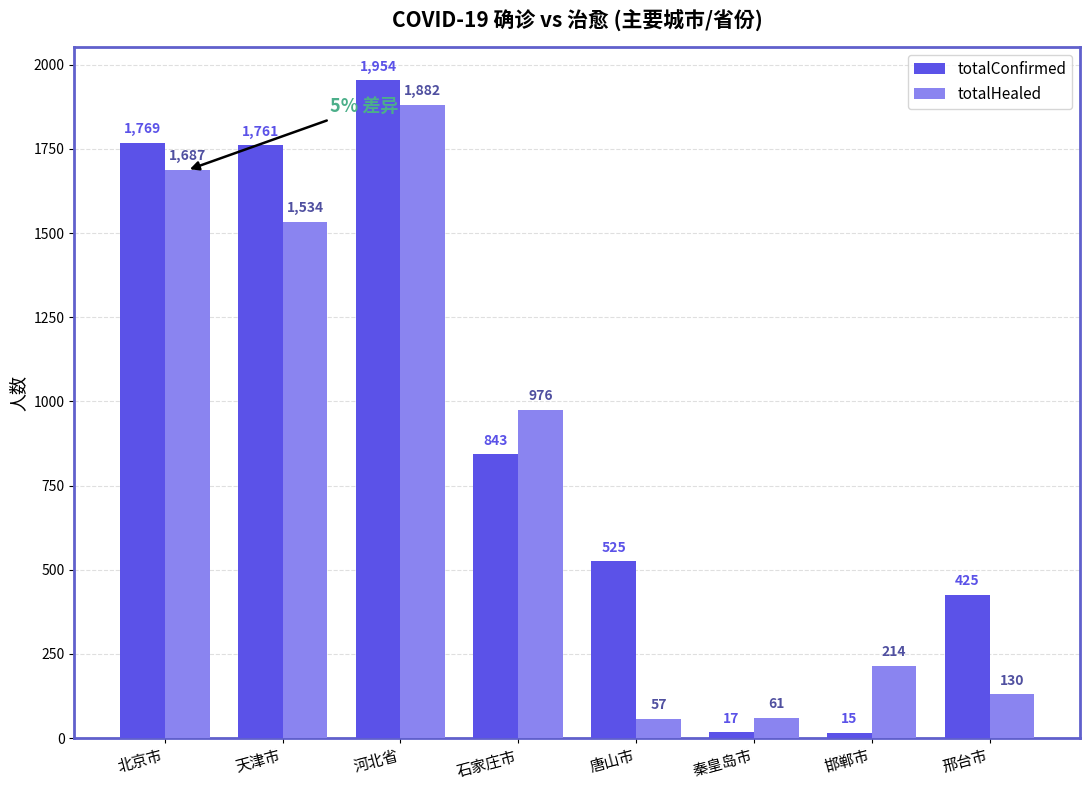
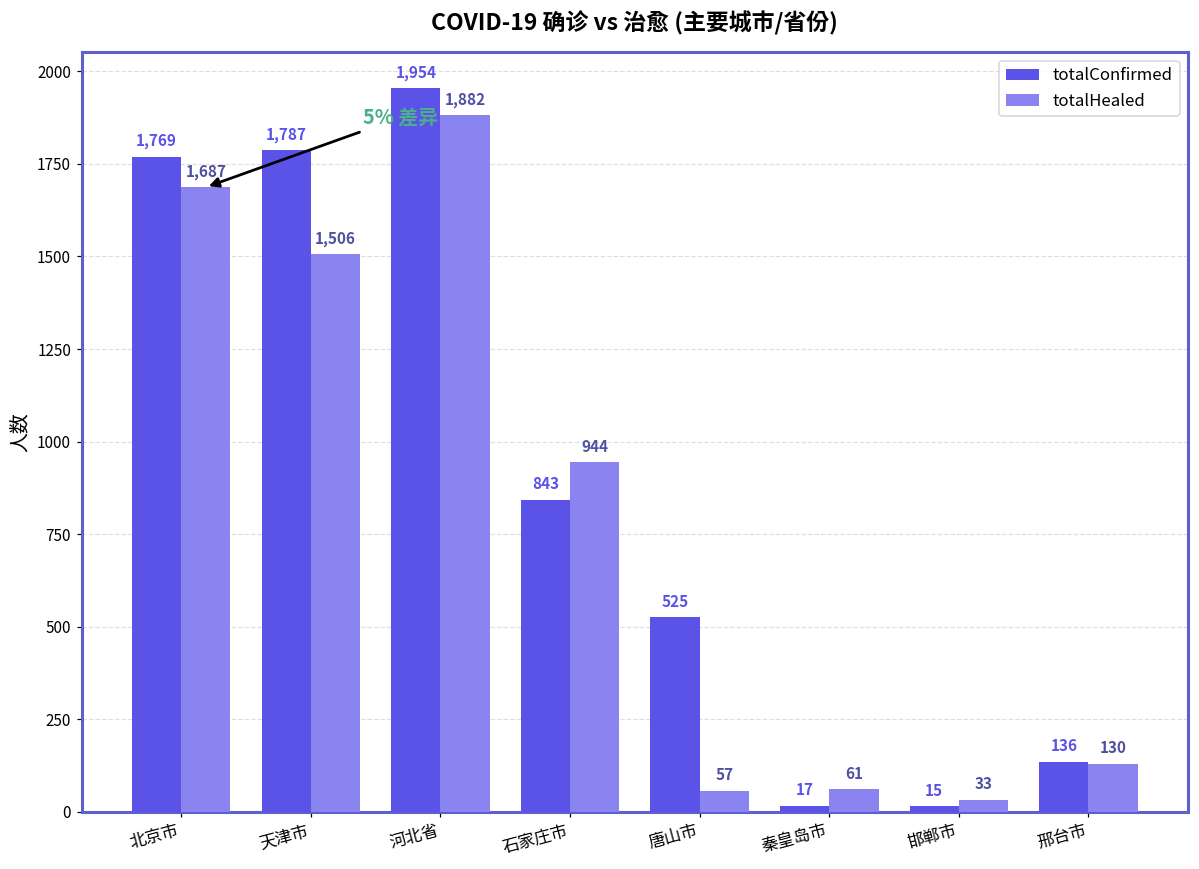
totalConfirmed, 天津市: 1,761 -> 1,787
totalHealed, 天津市: 1,534 -> 1,506
totalHealed, 石家庄市: 976 -> 944
totalHealed, 邯郸市: 214 -> 33
totalConfirmed, 邢台市: 425 -> 136
